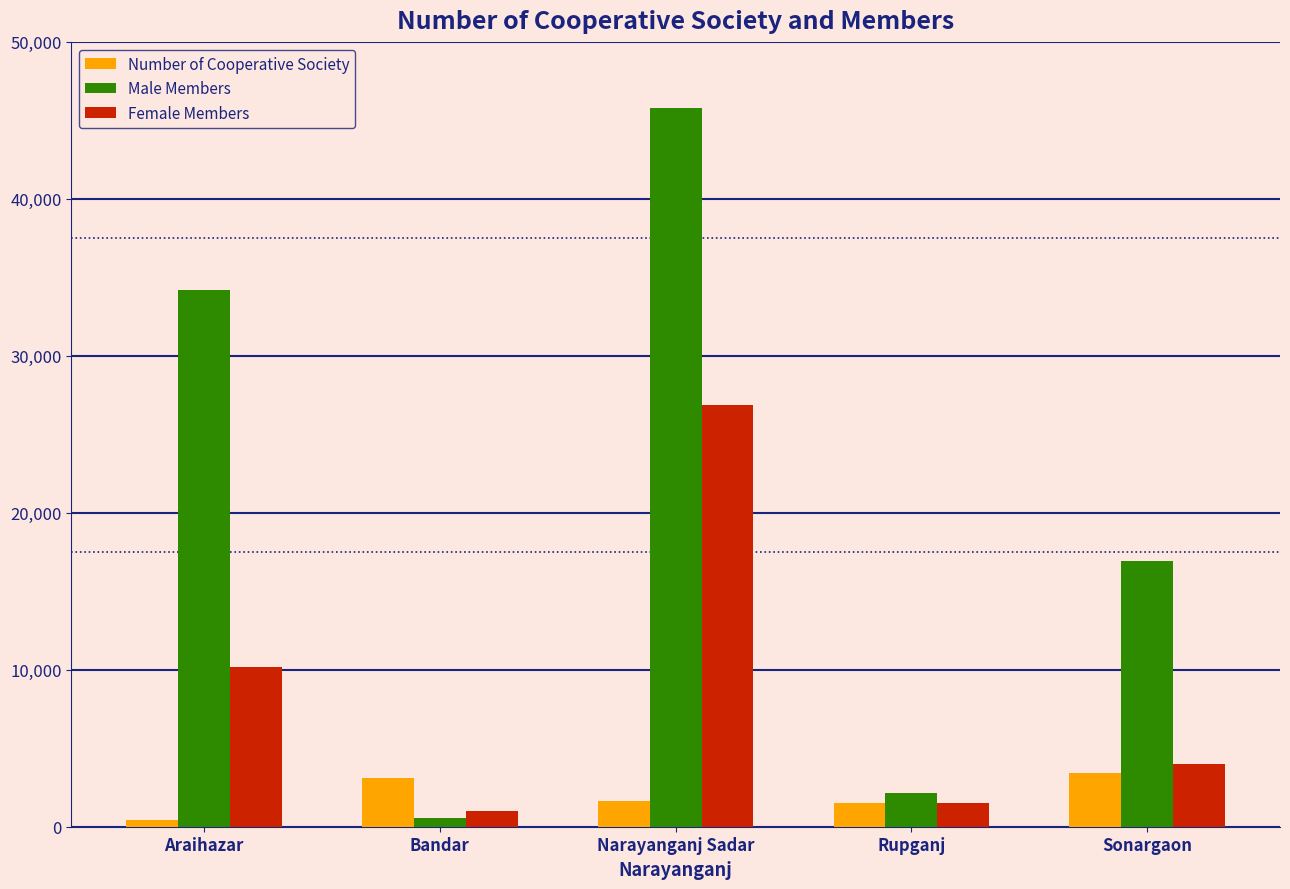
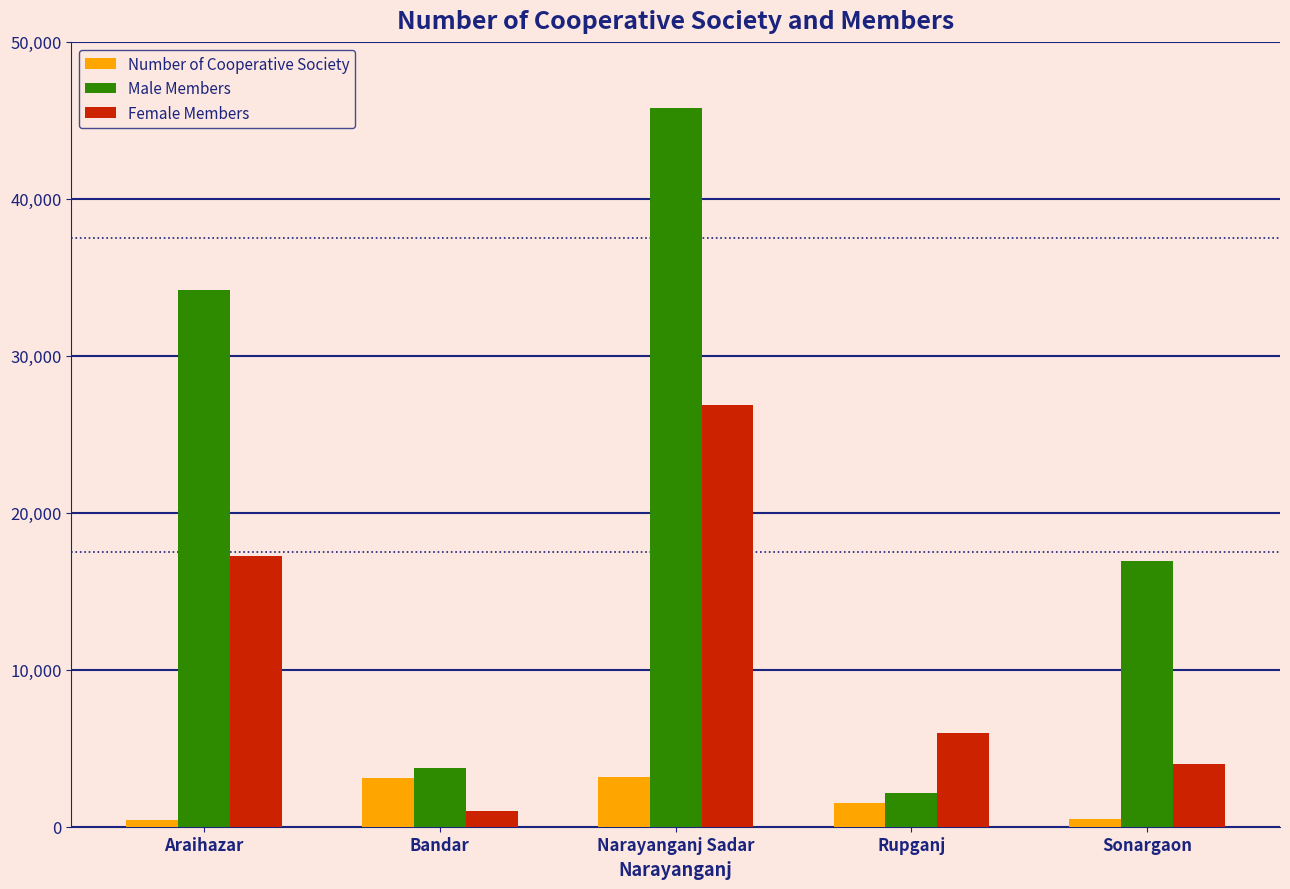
Female Members, Araihazar: 10,200 -> 17,300
Male Members, Bandar: 600 -> 3,700
Number of Cooperative Society, Narayanganj Sadar: 1,600 -> 3,200
Female Members, Rupganj: 1,500 -> 6,000
Number of Cooperative Society, Sonargaon: 3,400 -> 500
